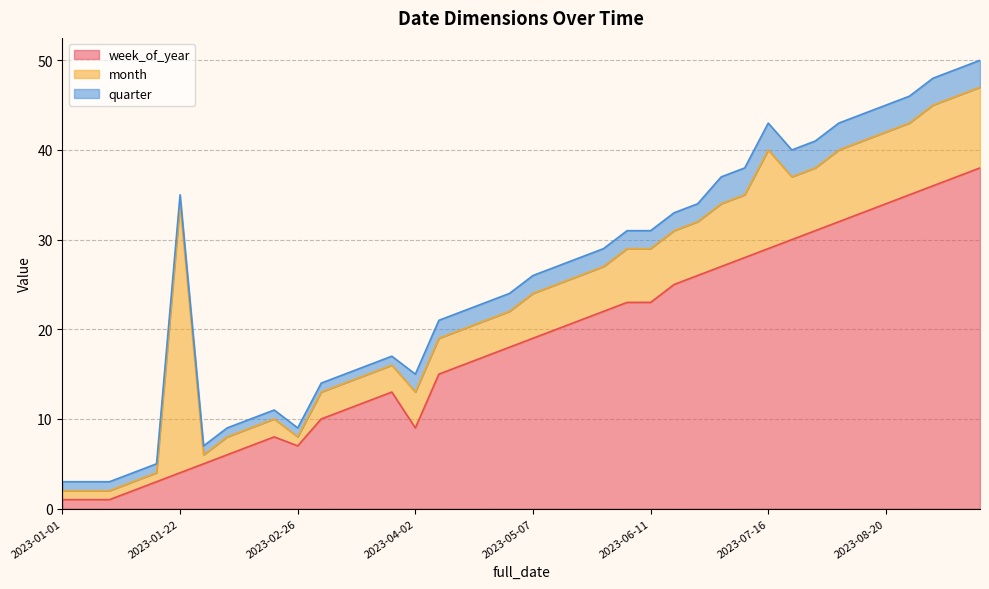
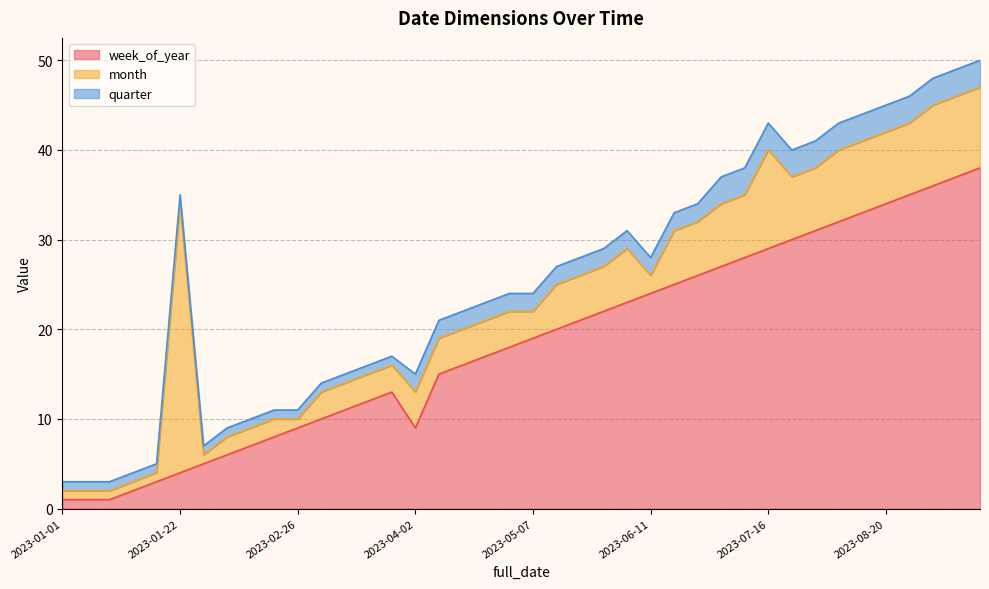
week_of_year, 2023-02-26: 7 -> 9
month, 2023-05-07: 5 -> 3
week_of_year, 2023-06-11: 23 -> 24
month, 2023-06-11: 6 -> 2
